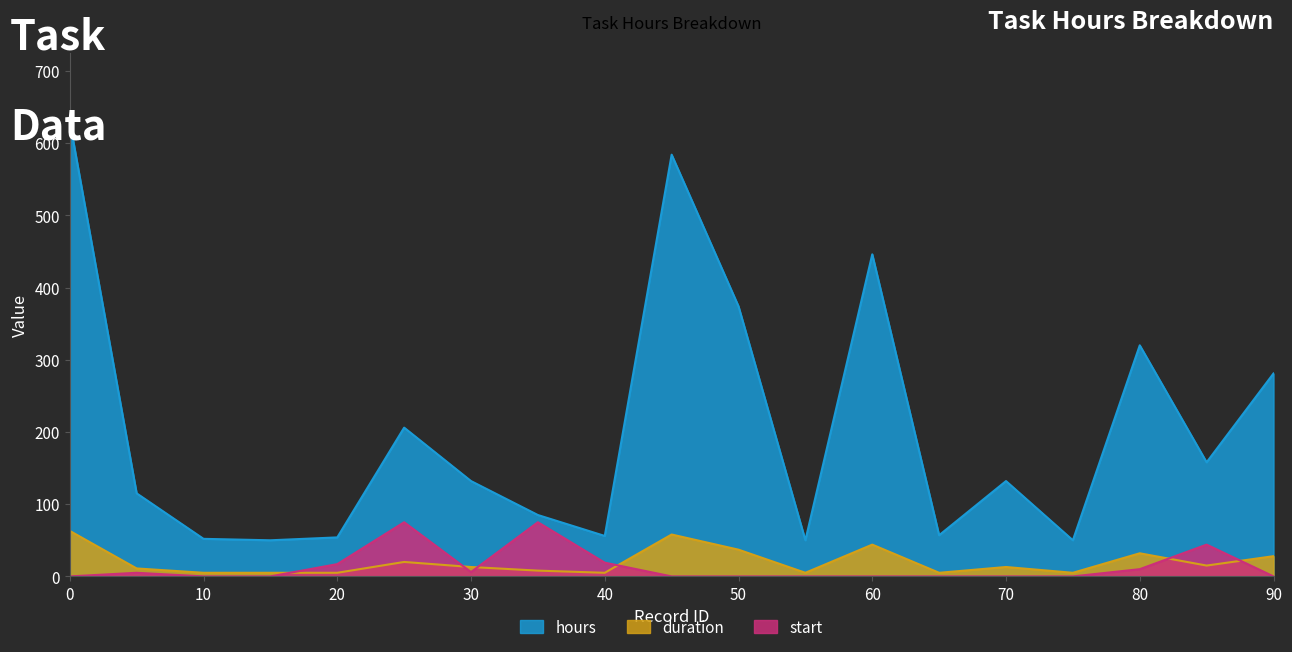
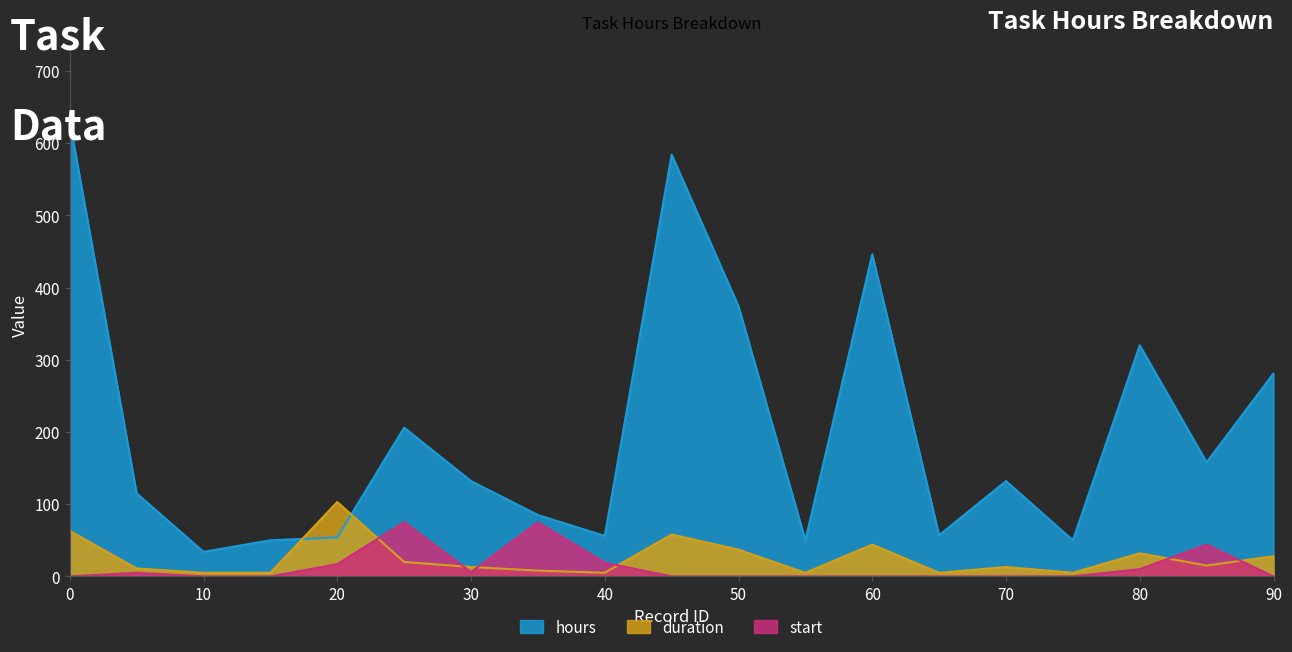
hours, 10: 50 -> 30
duration, 20: 10 -> 100
